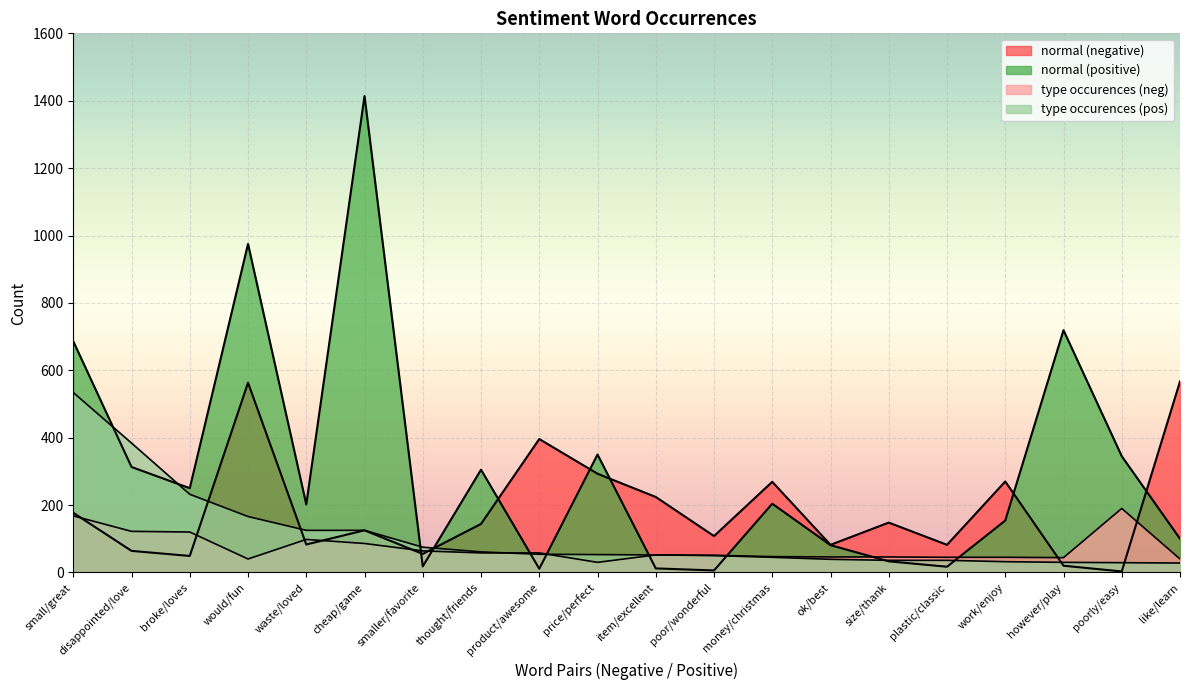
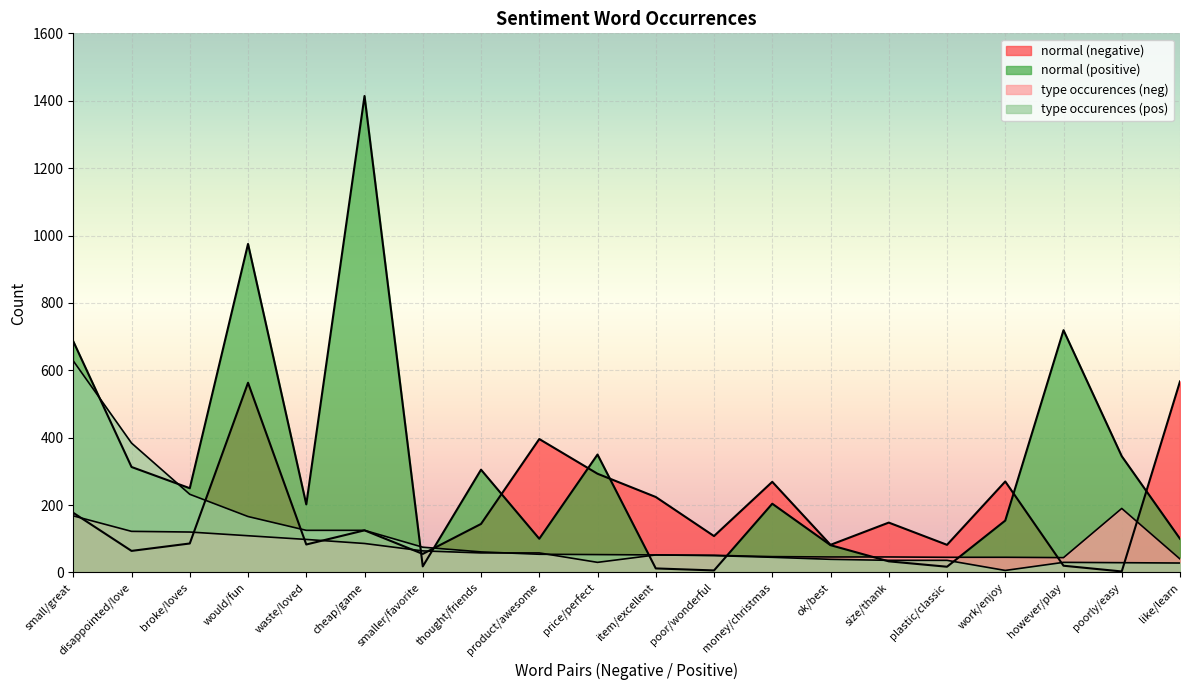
type occurences (pos), small/great: 530 -> 630
normal (negative), broke/loves: 50 -> 90
type occurences (neg), would/fun: 40 -> 110
normal (positive), product/awesome: 10 -> 100
type occurences (pos), work/enjoy: 30 -> 10
